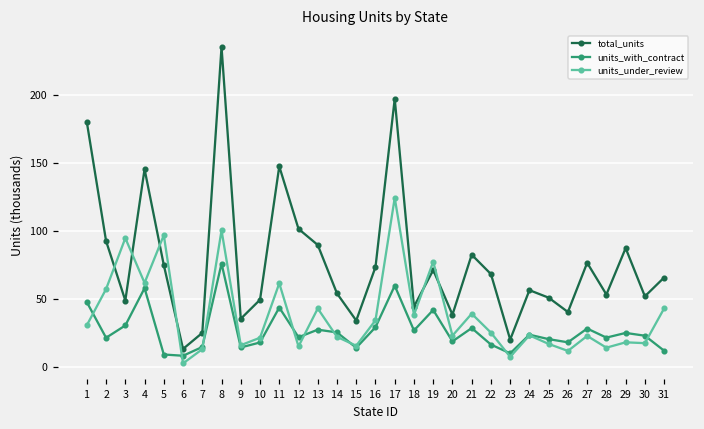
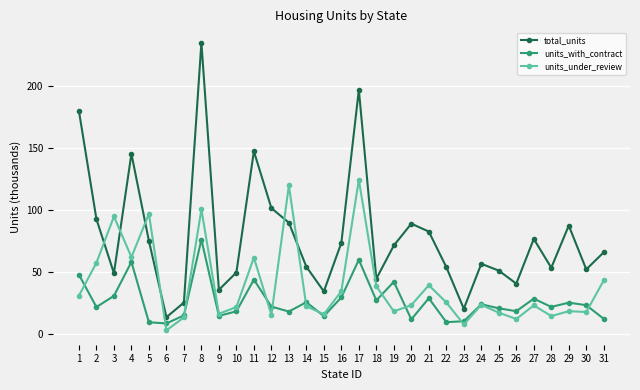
units_with_contract, 13: 28 -> 18
units_under_review, 13: 43 -> 120
units_under_review, 19: 78 -> 18
total_units, 20: 39 -> 89
units_with_contract, 20: 19 -> 12
total_units, 22: 68 -> 54
units_with_contract, 22: 17 -> 10
